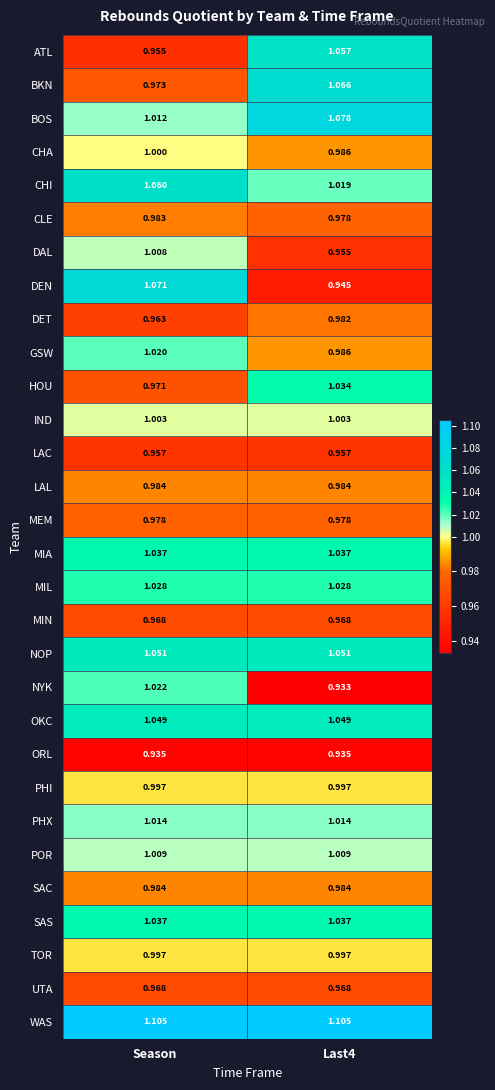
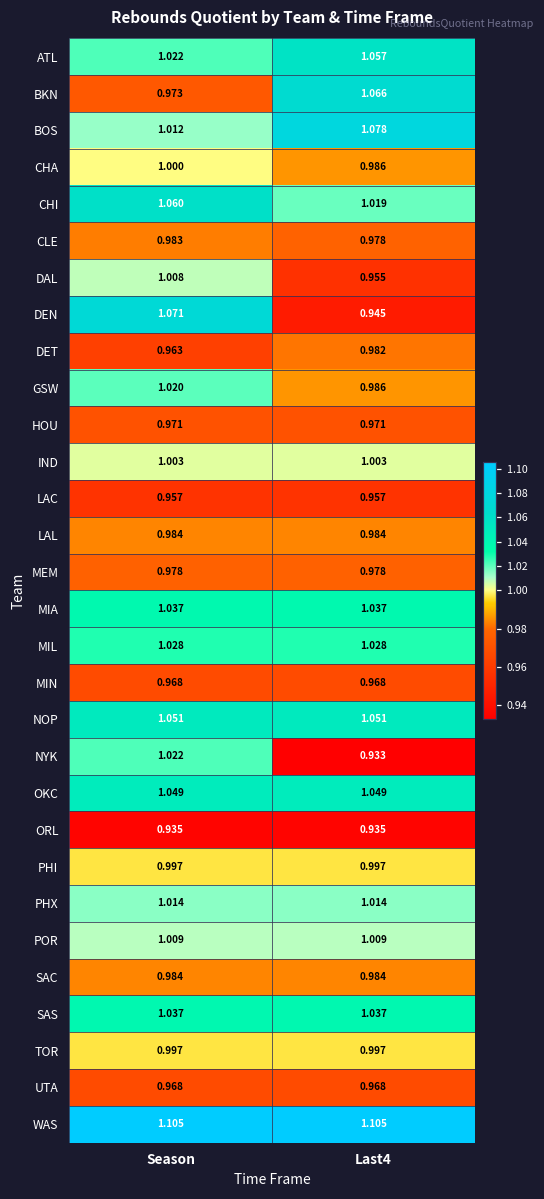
ATL, Season: 0.955 -> 1.022
HOU, Last4: 1.034 -> 0.971
